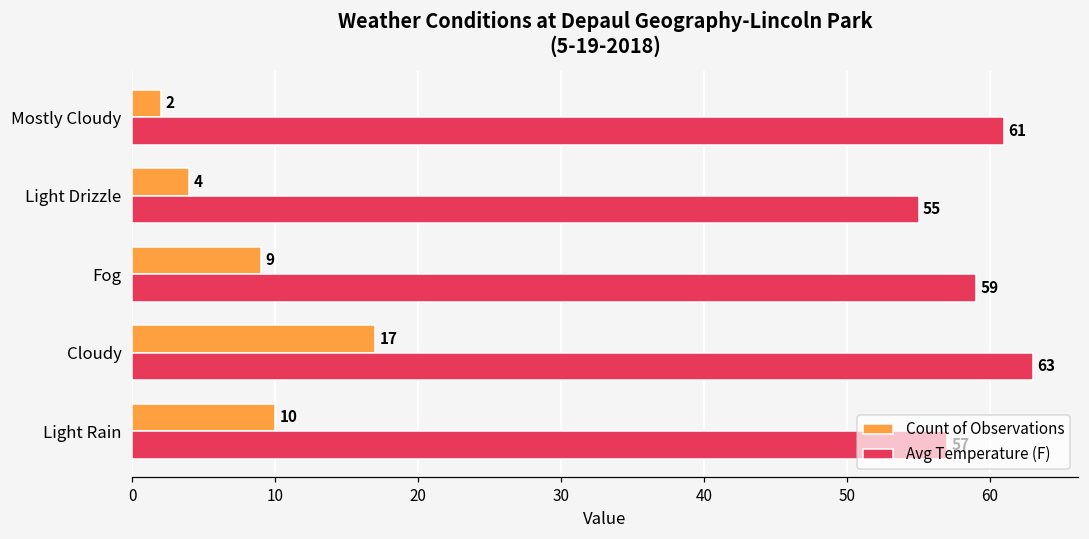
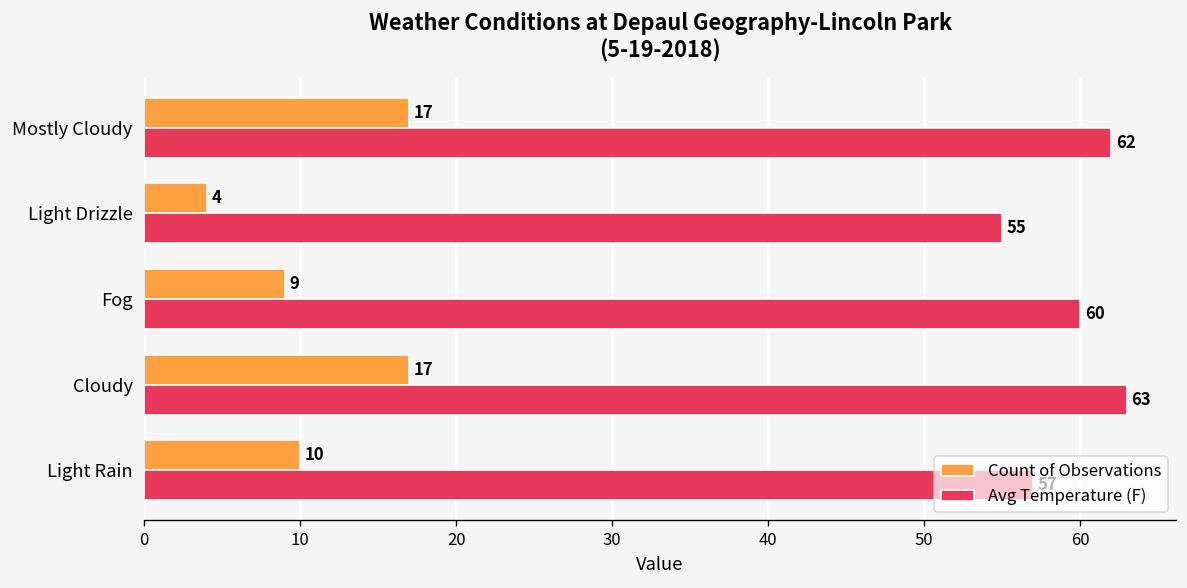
Count of Observations, Mostly Cloudy: 2 -> 17
Avg Temperature (F), Mostly Cloudy: 61 -> 62
Avg Temperature (F), Fog: 59 -> 60
